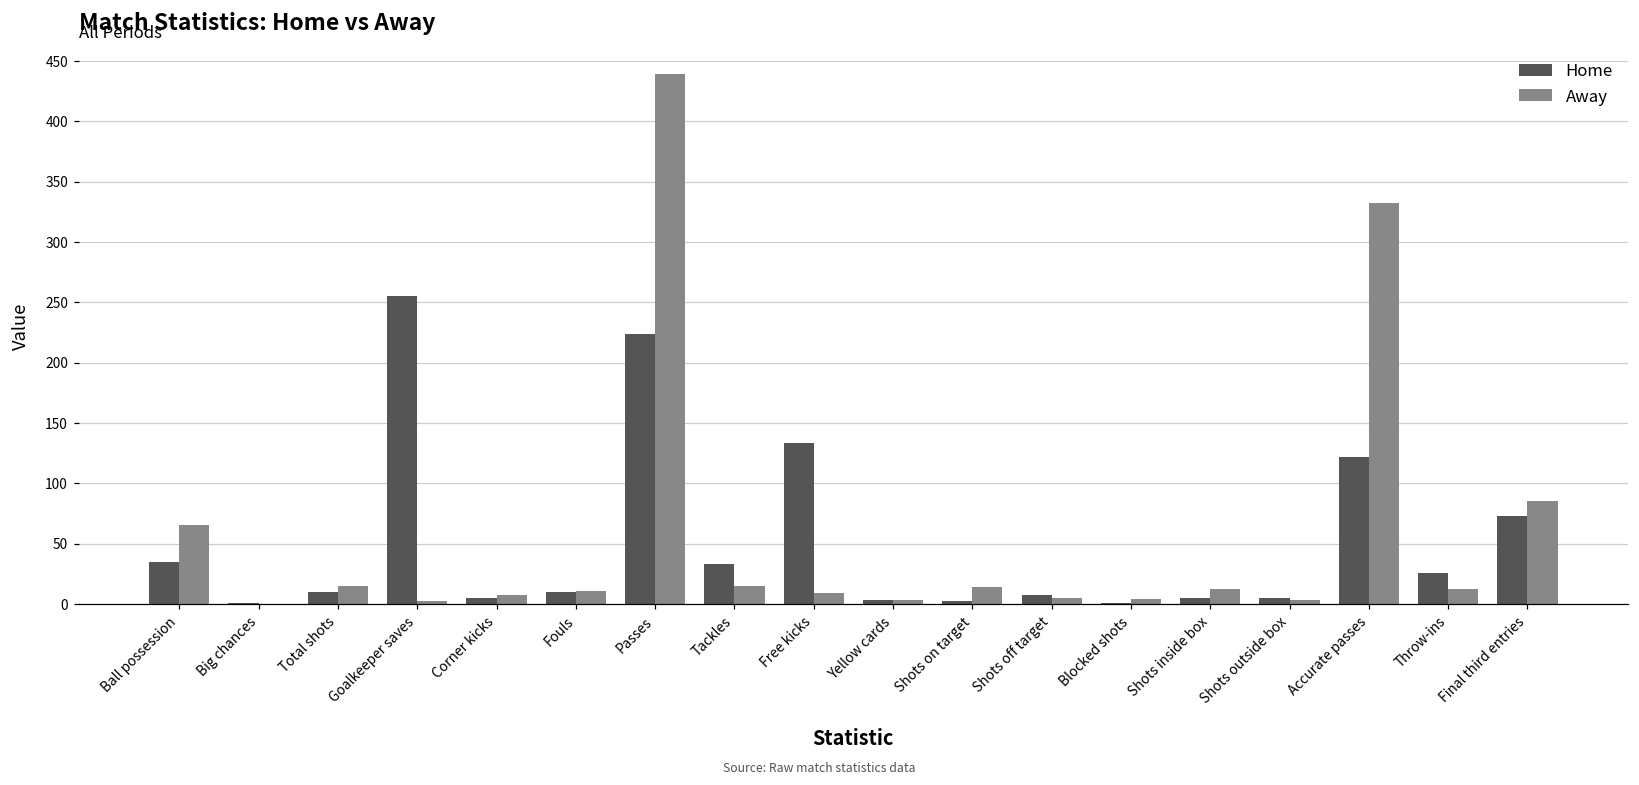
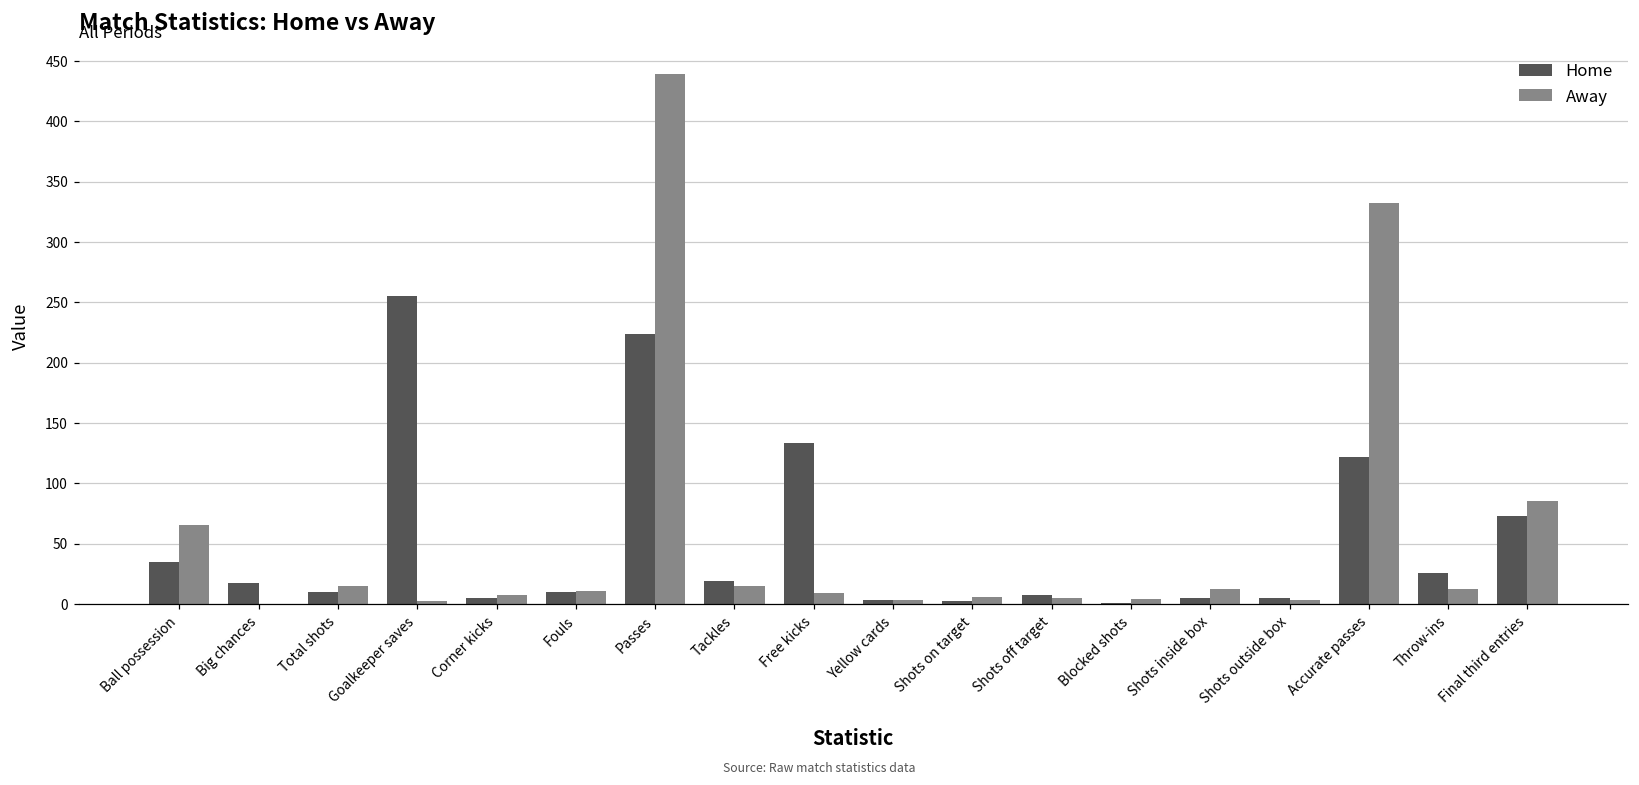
Home, Big chances: 1 -> 17
Home, Tackles: 33 -> 19
Away, Shots on target: 14 -> 6
